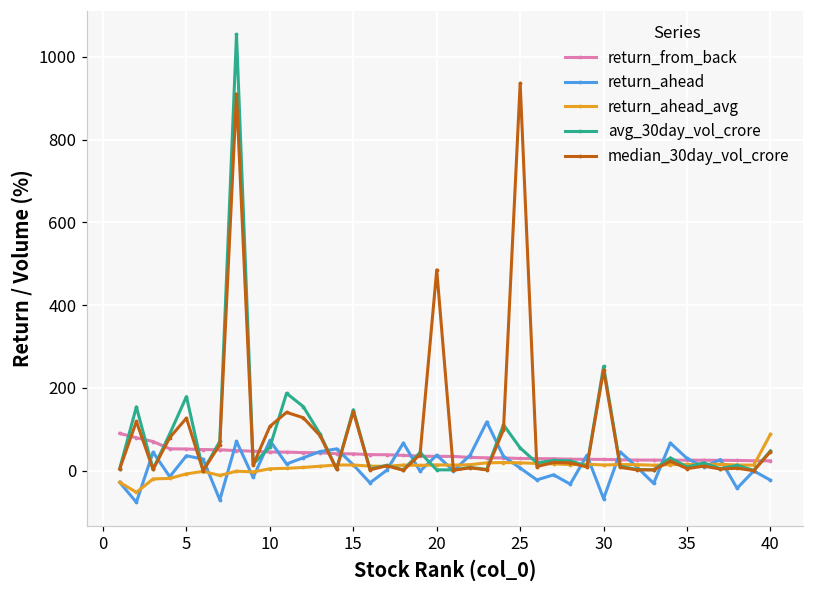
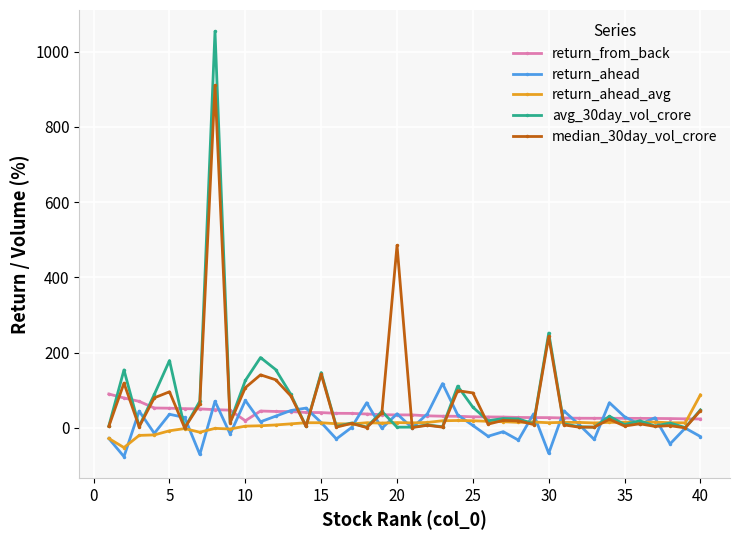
median_30day_vol_crore, 5: 130 -> 100
return_from_back, 10: 50 -> 20
avg_30day_vol_crore, 10: 60 -> 130
median_30day_vol_crore, 25: 940 -> 90
